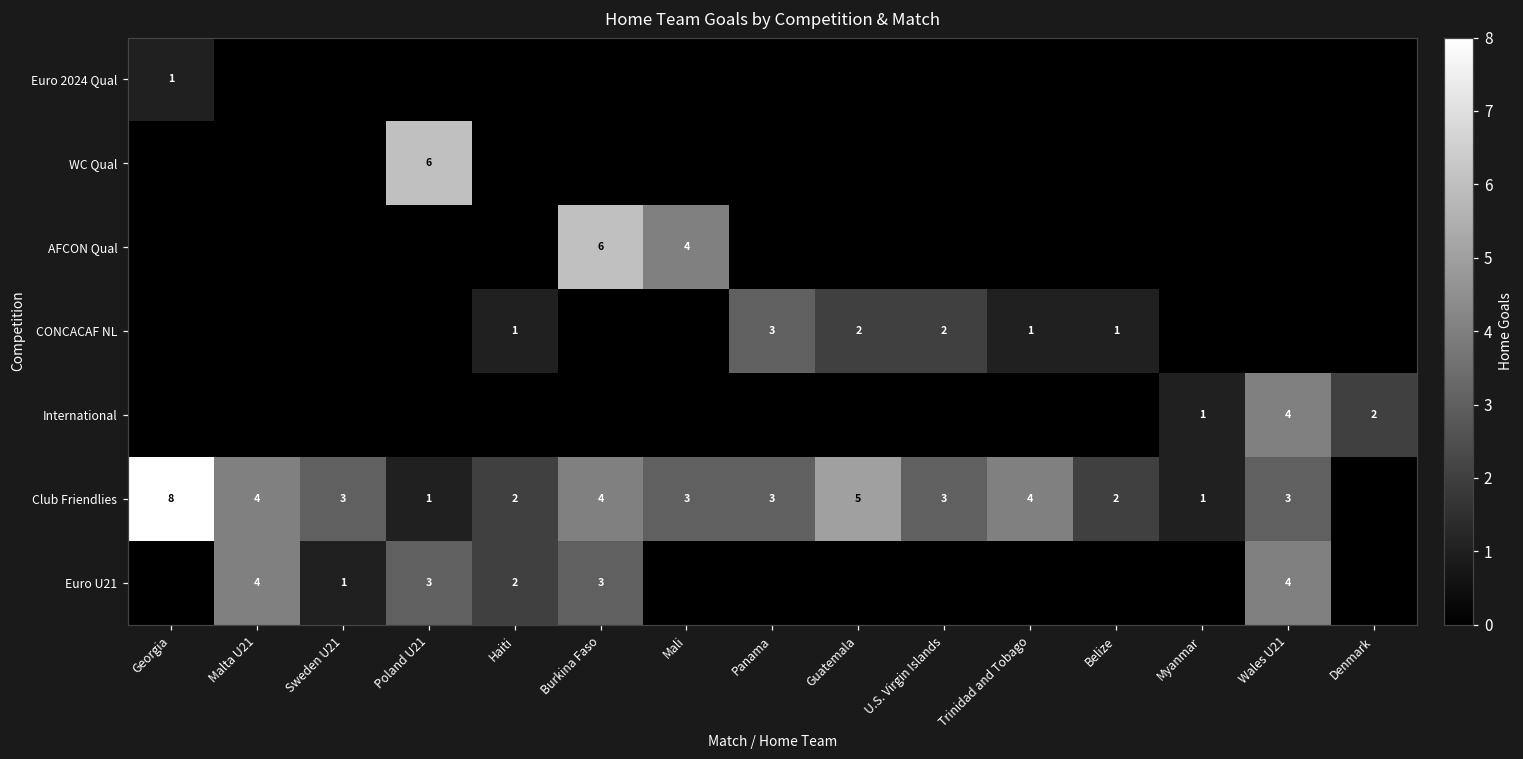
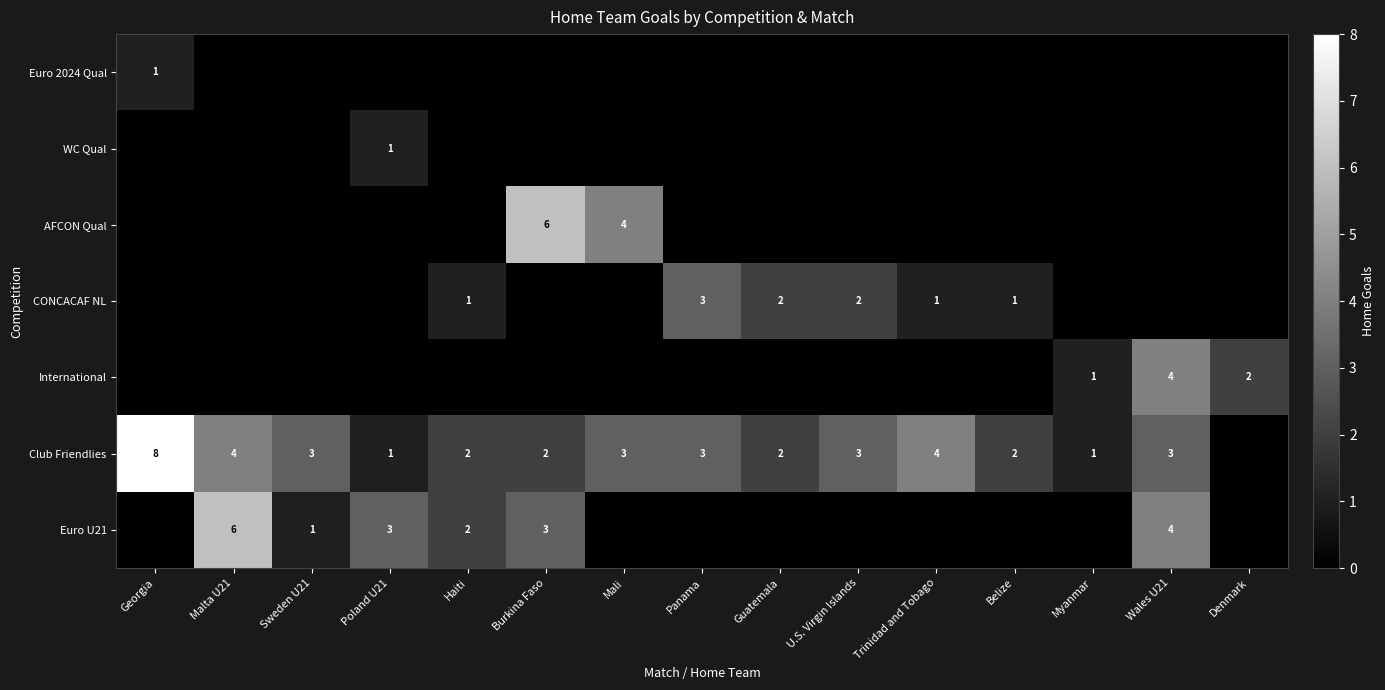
WC Qual, Poland U21: 6 -> 1
Club Friendlies, Burkina Faso: 4 -> 2
Club Friendlies, Guatemala: 5 -> 2
Euro U21, Malta U21: 4 -> 6
